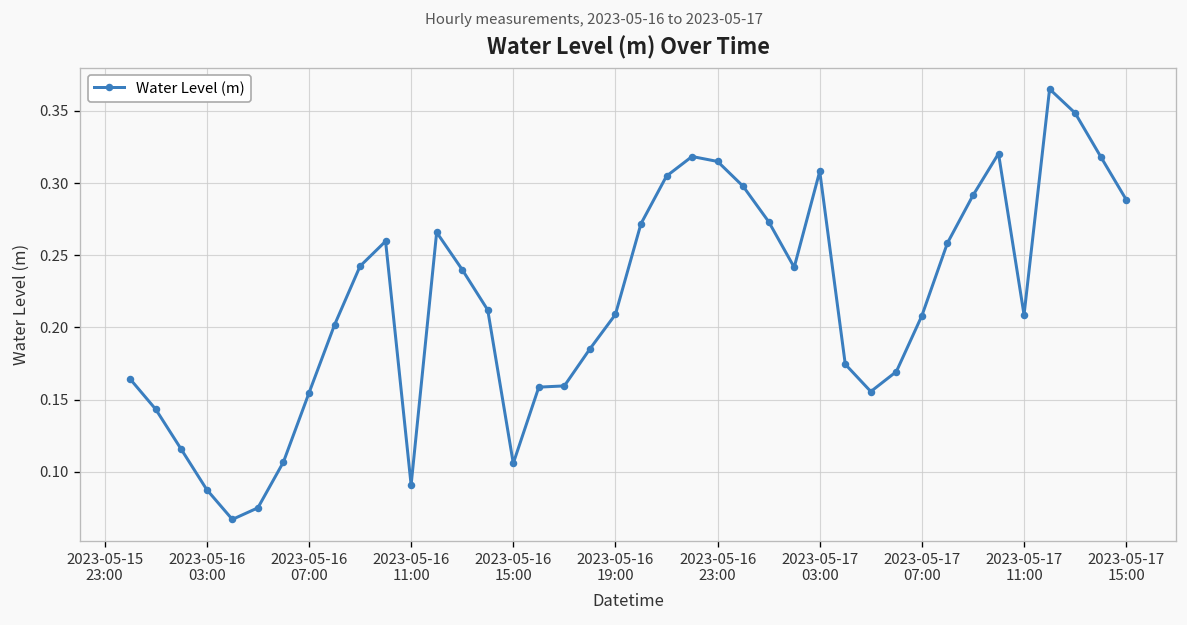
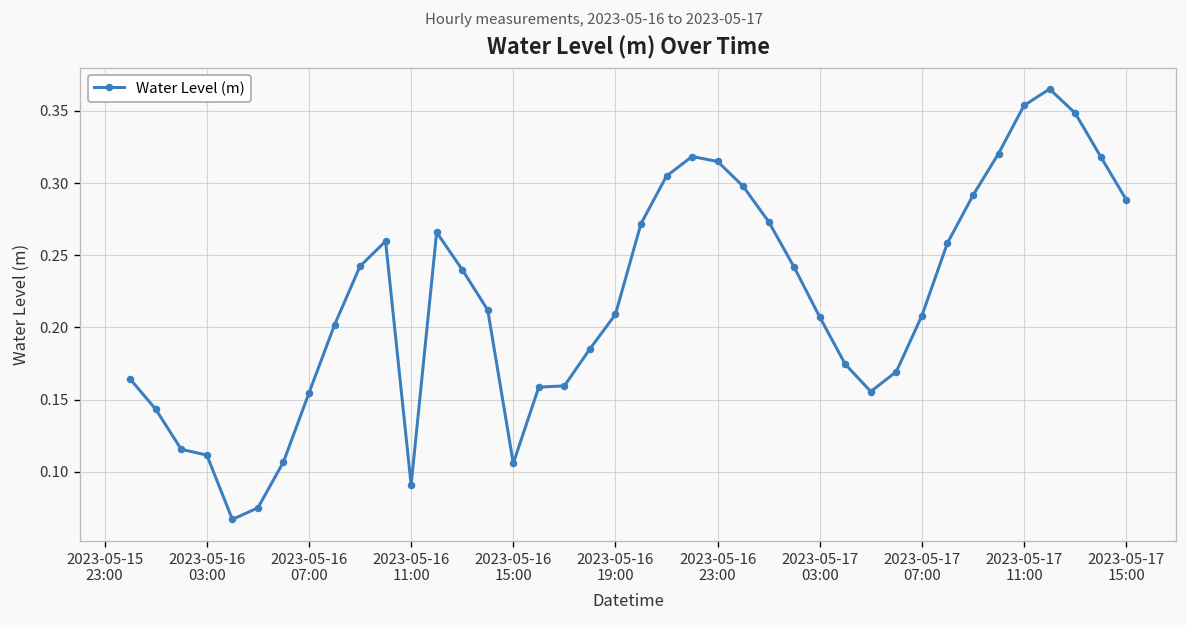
2023-05-16 03:00: 0.088 -> 0.112
2023-05-17 03:00: 0.308 -> 0.207
2023-05-17 11:00: 0.209 -> 0.354
